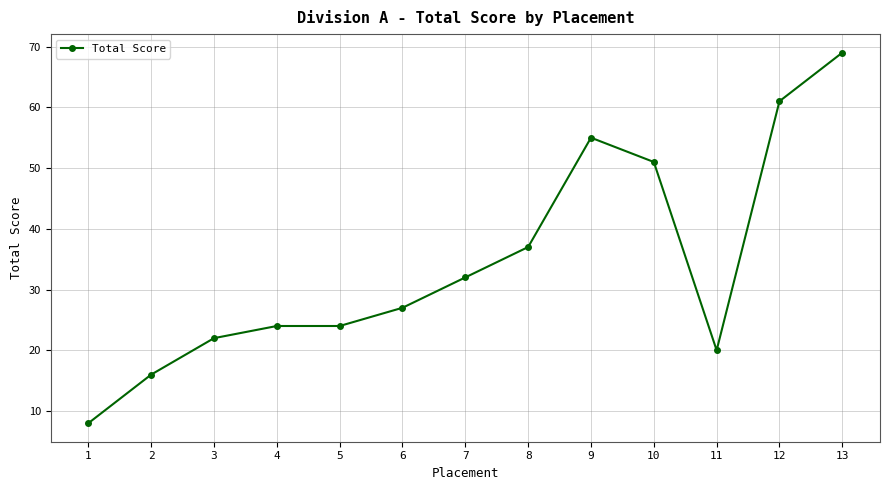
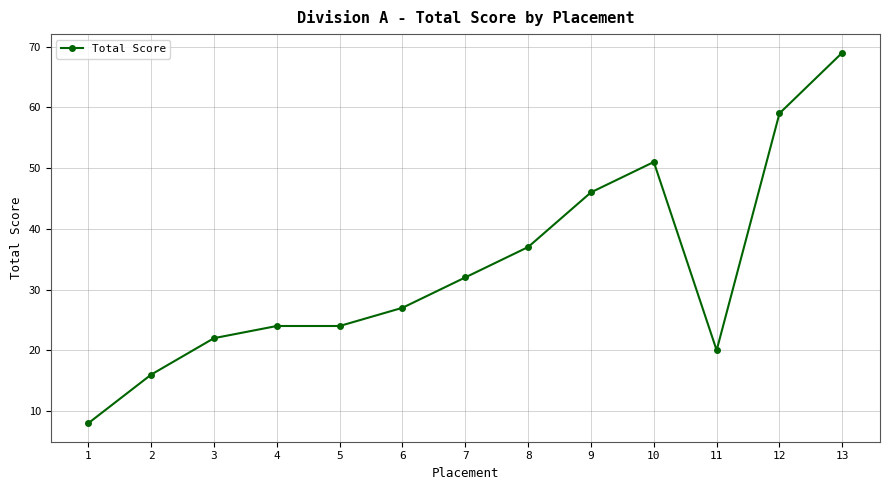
9: 55 -> 46
12: 61 -> 59
